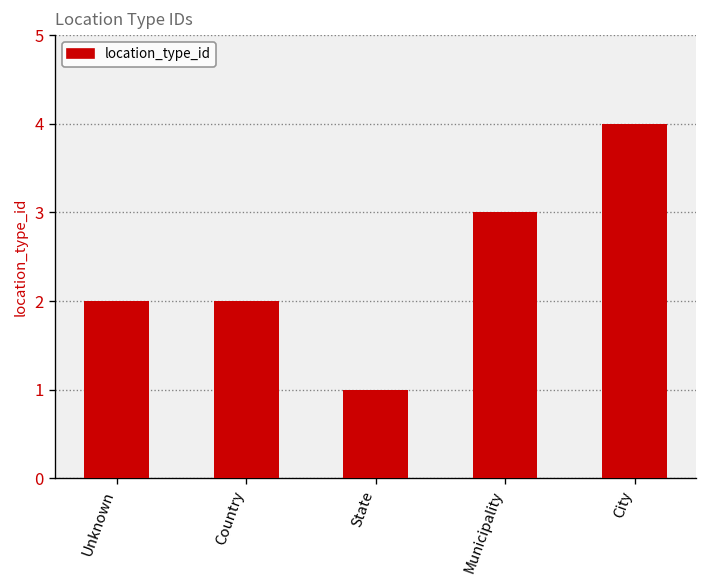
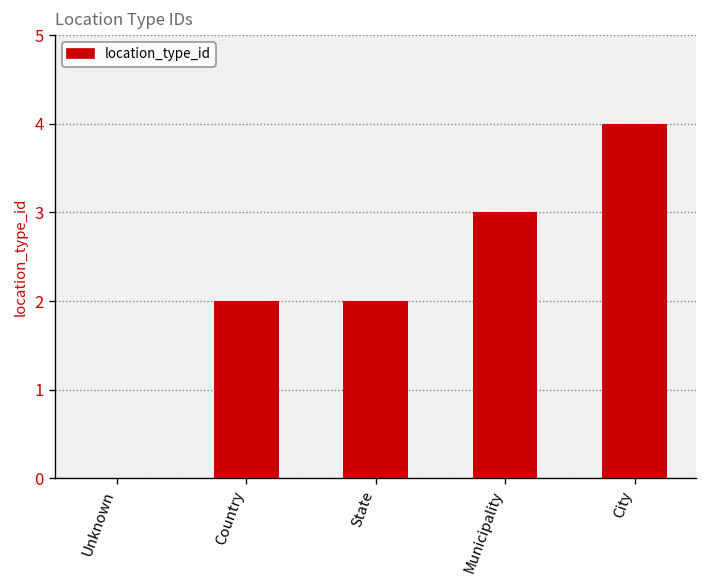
Unknown: 2 -> 0
State: 1 -> 2
